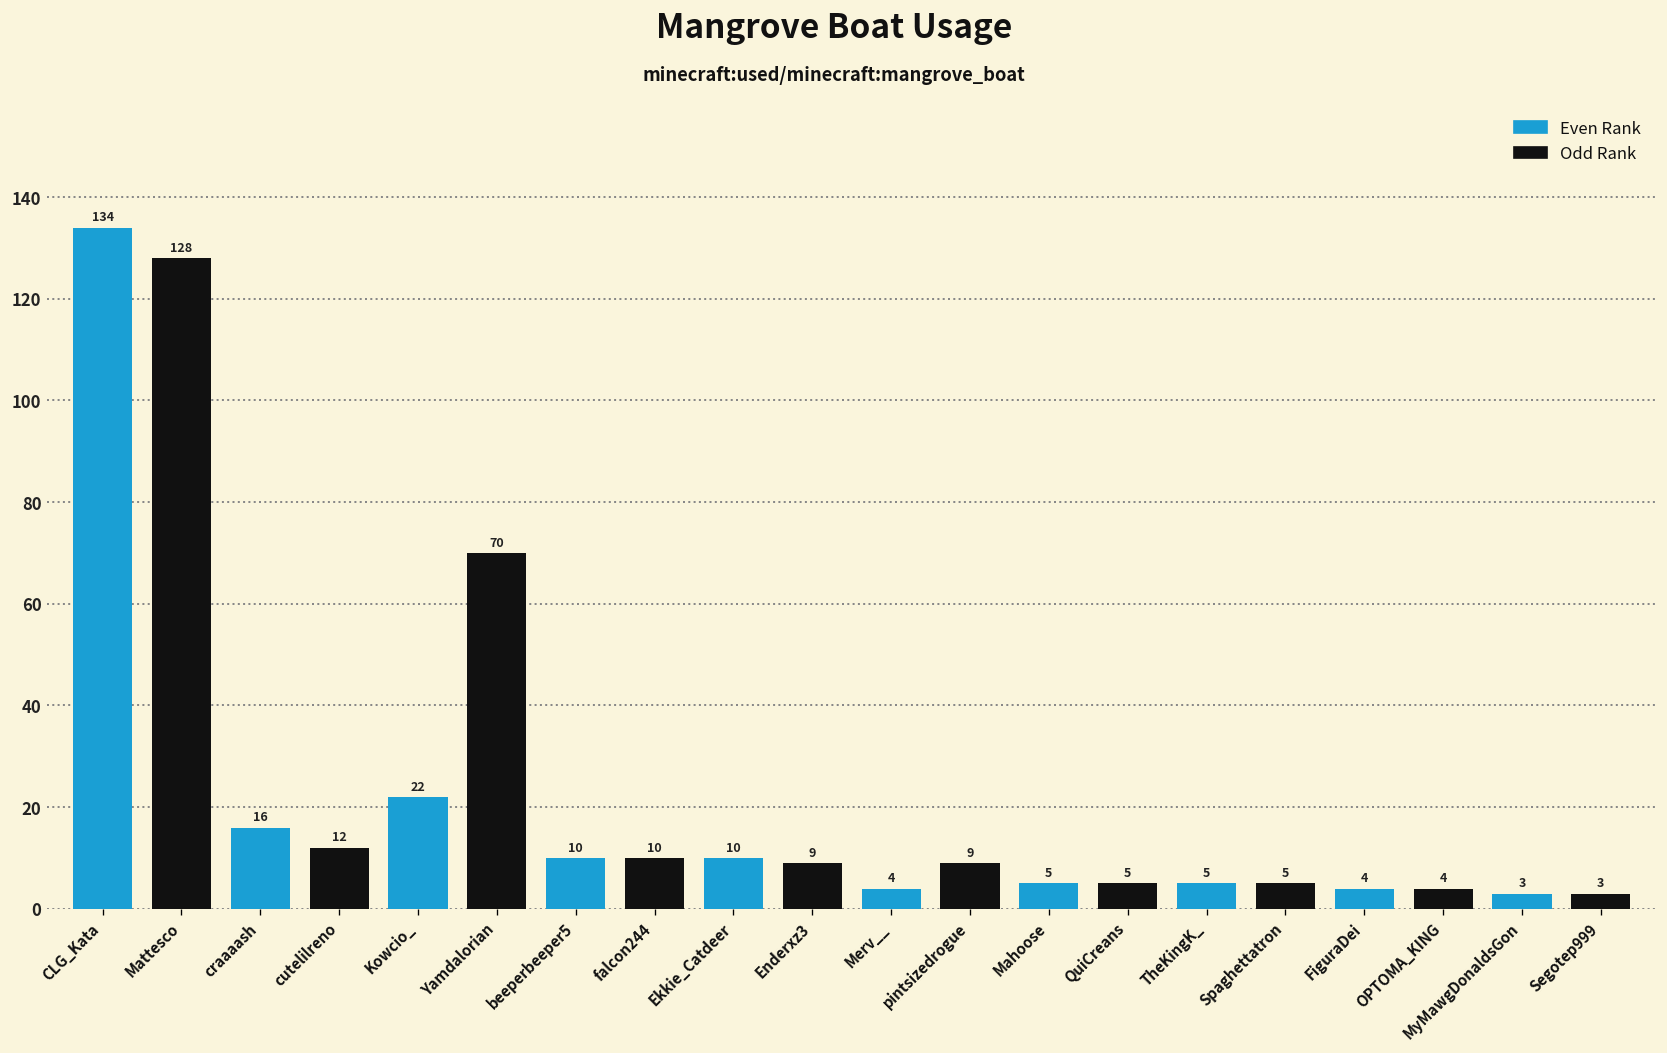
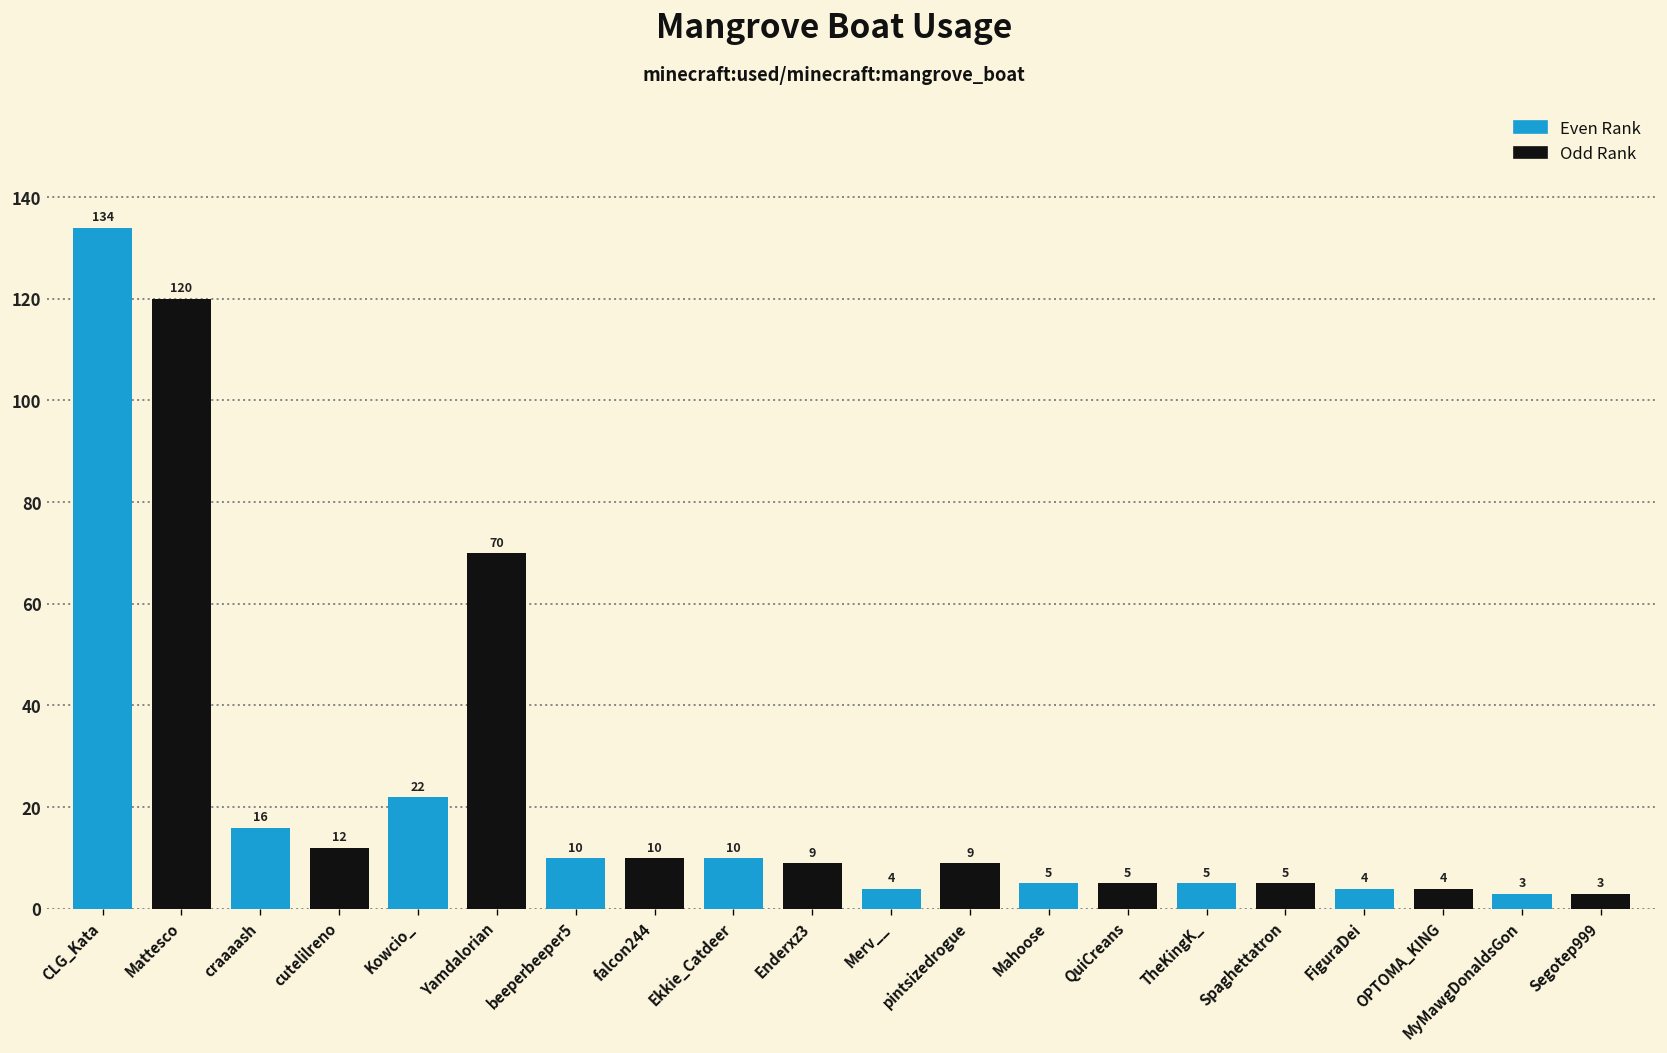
Mattesco: 128 -> 120
